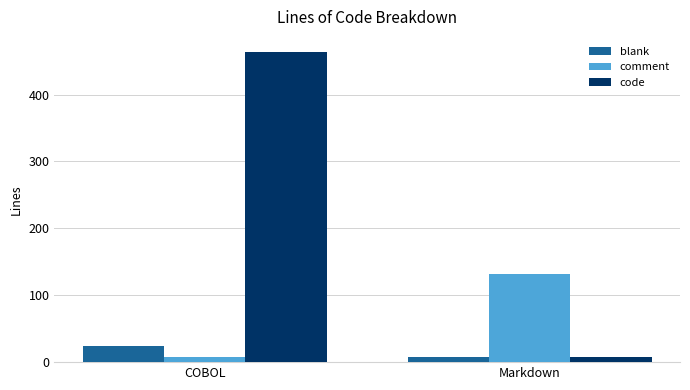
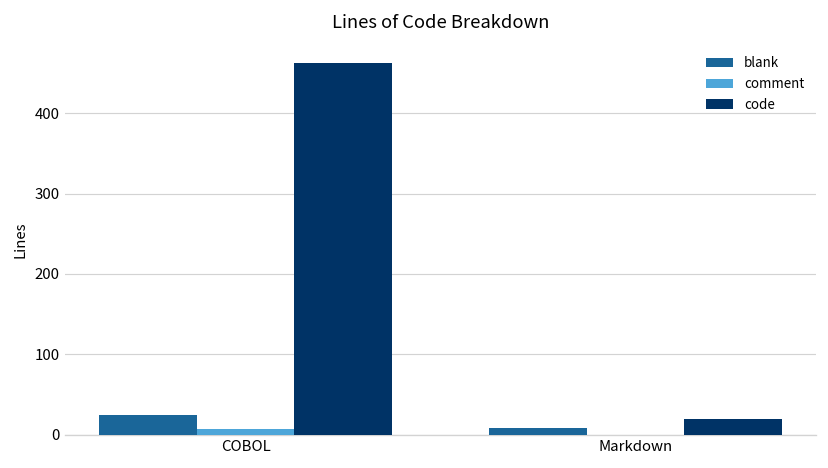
comment, Markdown: 130 -> 0
code, Markdown: 10 -> 20
